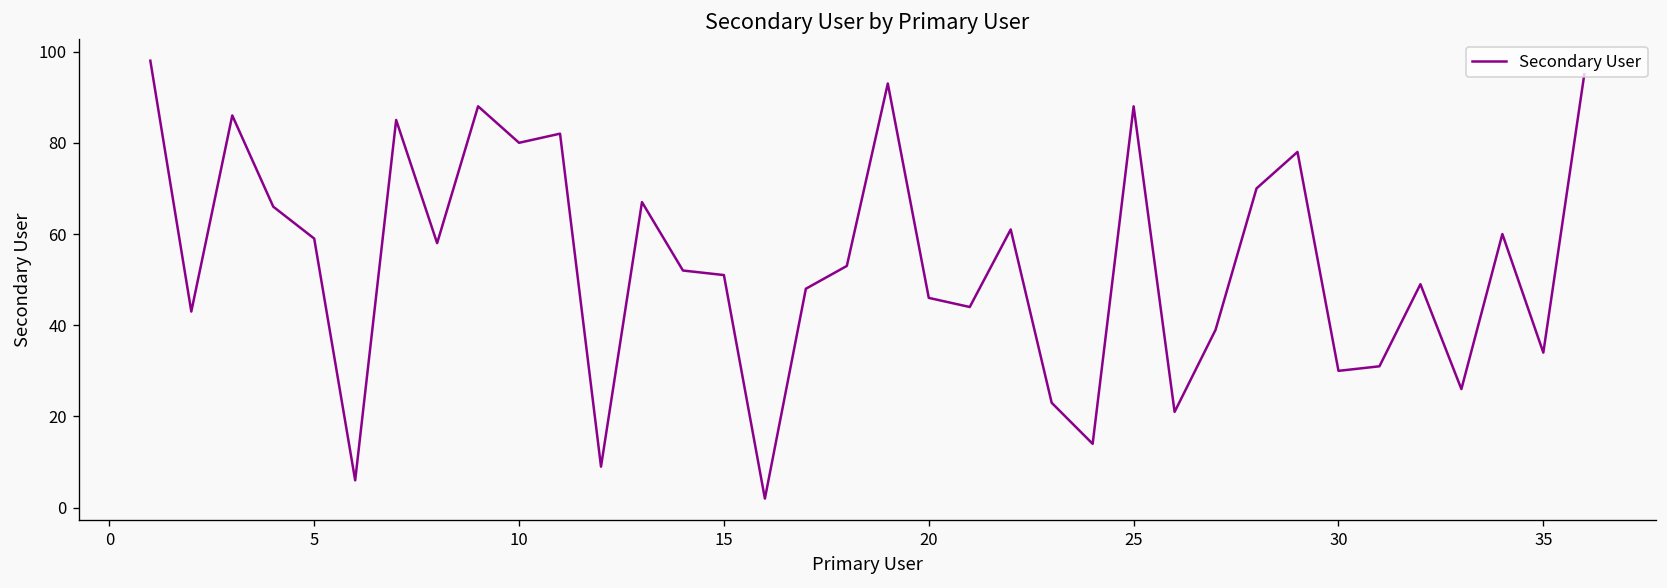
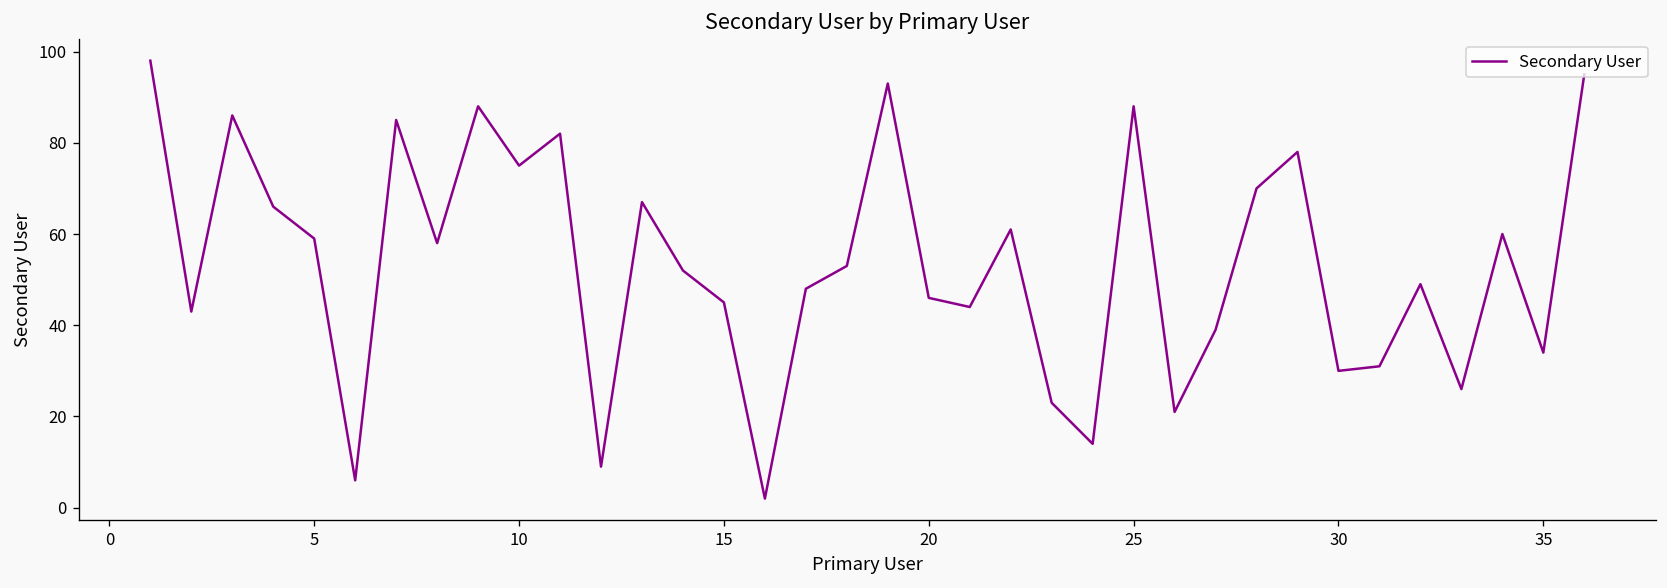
10: 80 -> 75
15: 51 -> 45
